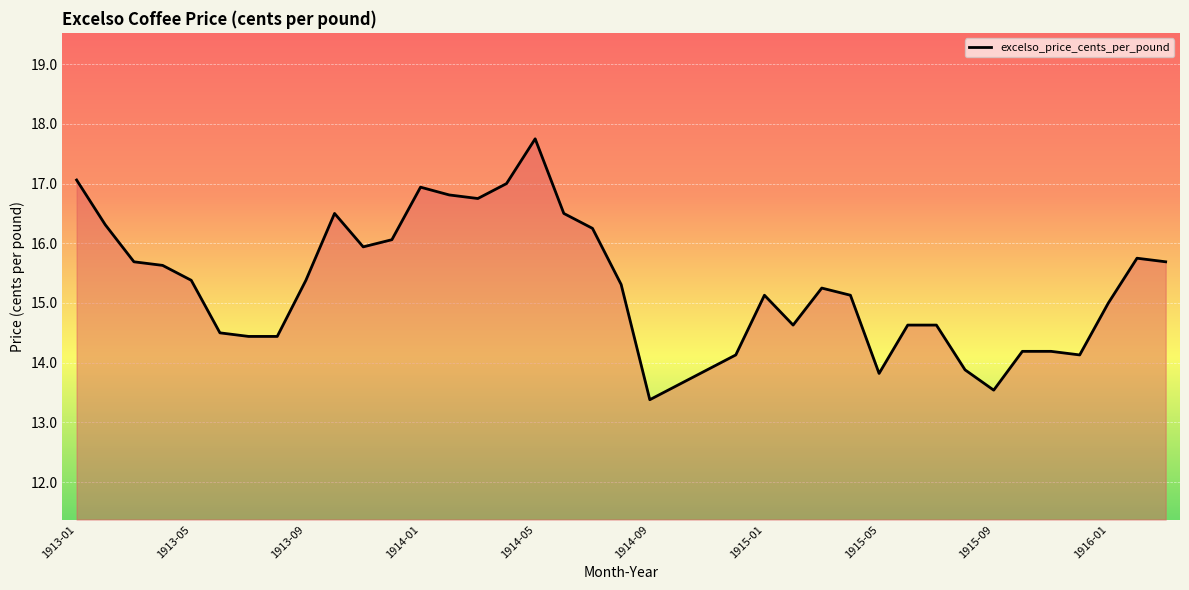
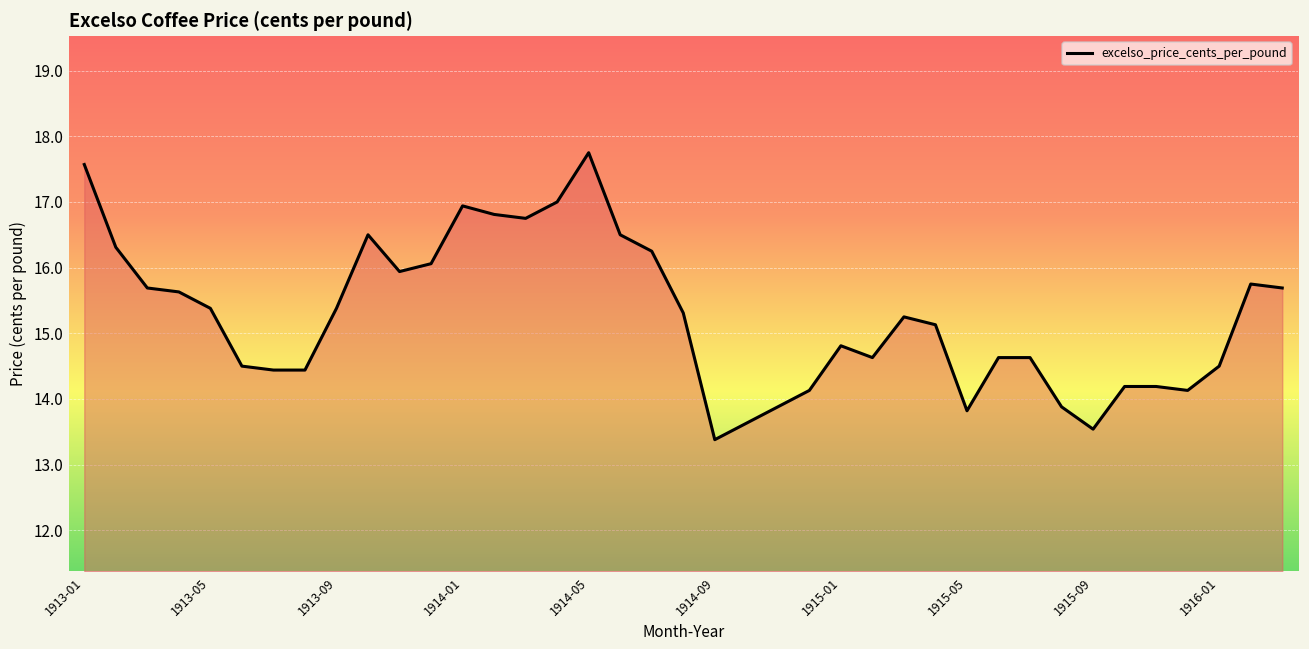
1913-01: 17.1 -> 17.6
1915-01: 15.1 -> 14.8
1916-01: 15.0 -> 14.5
